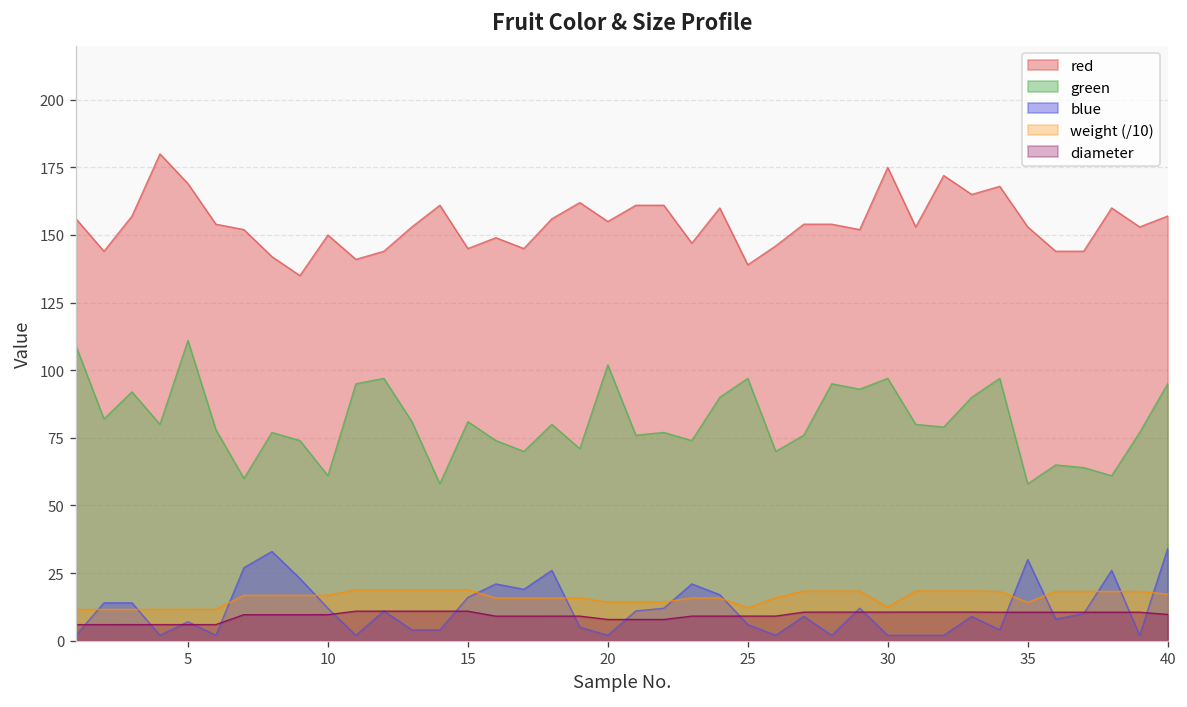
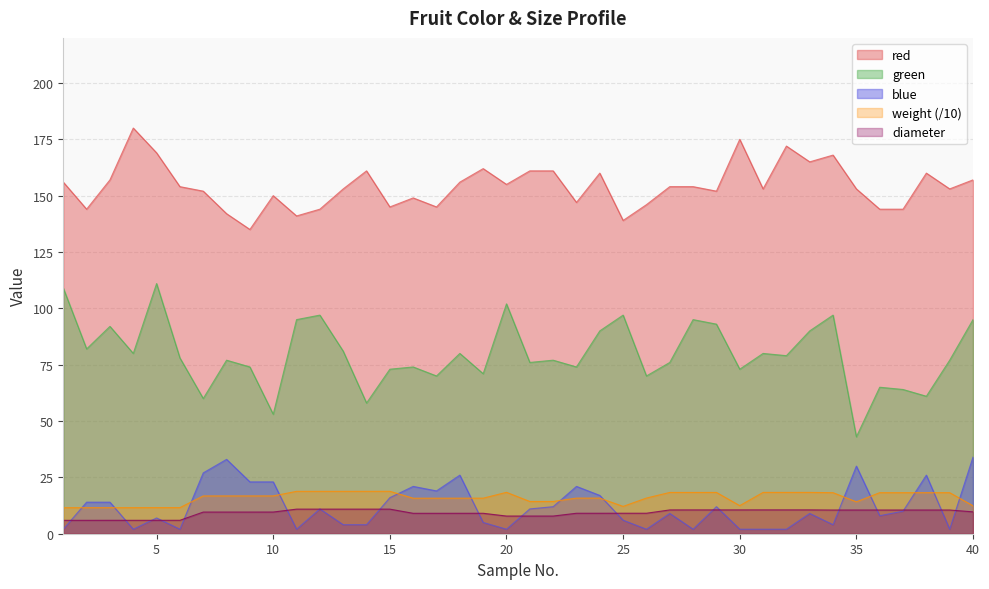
green, 10: 61 -> 53
blue, 10: 12 -> 23
green, 15: 81 -> 73
weight (/10), 20: 14 -> 18
green, 30: 97 -> 73
green, 35: 58 -> 43
weight (/10), 40: 17 -> 12
